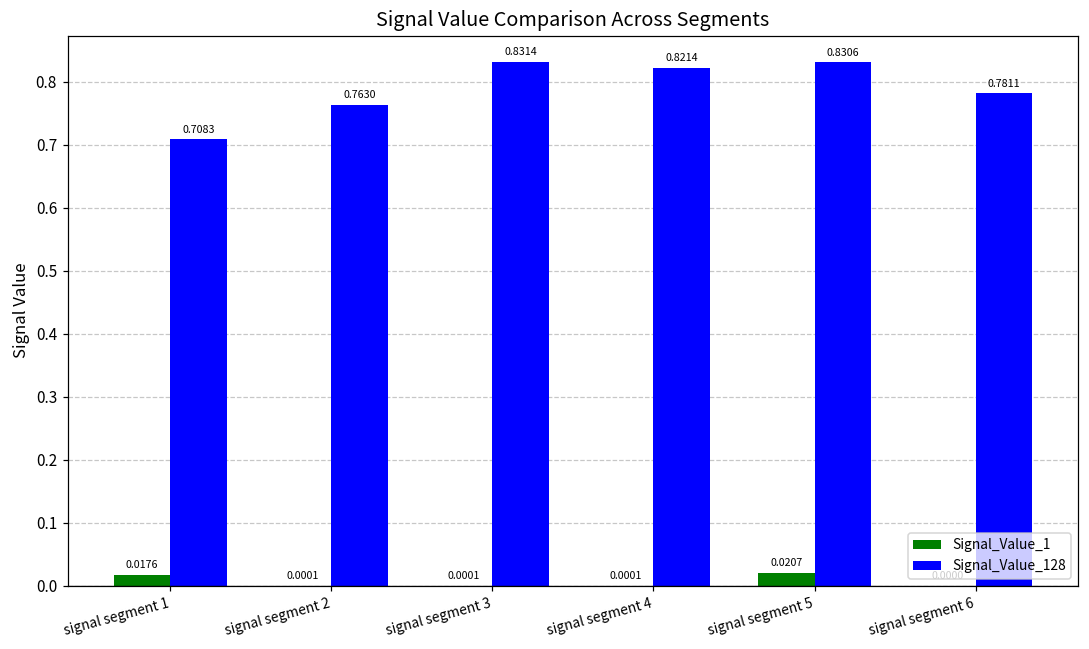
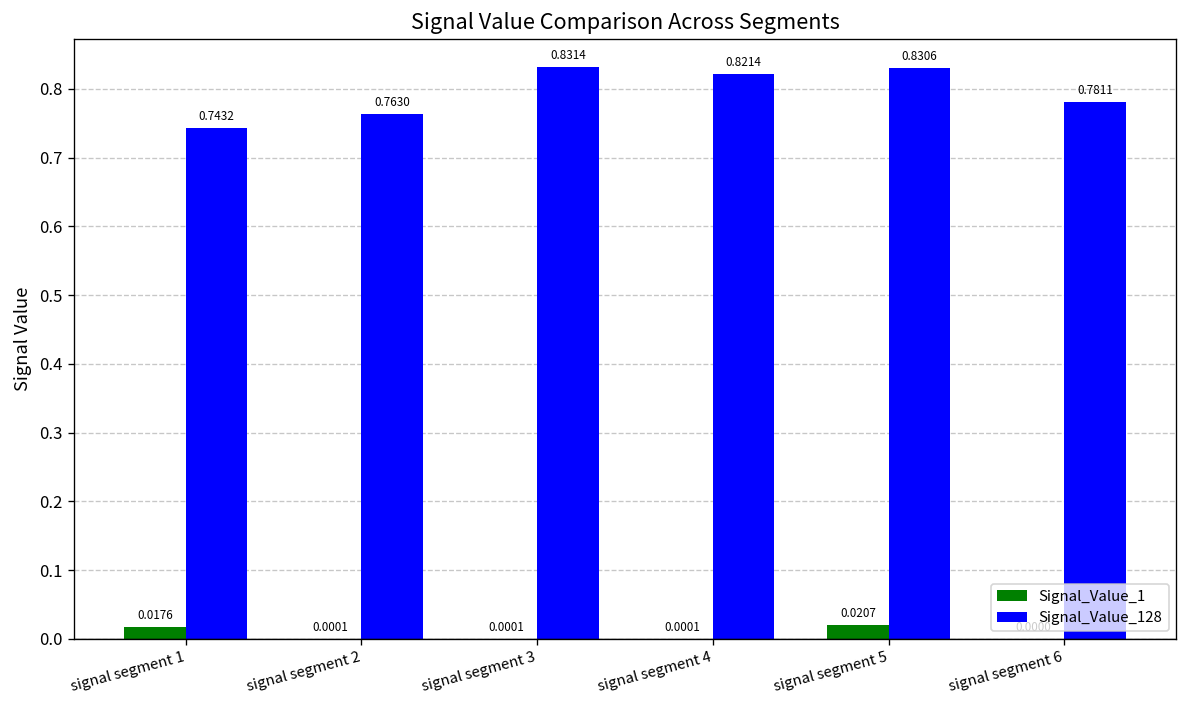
Signal_Value_128, signal segment 1: 0.7083 -> 0.7432
